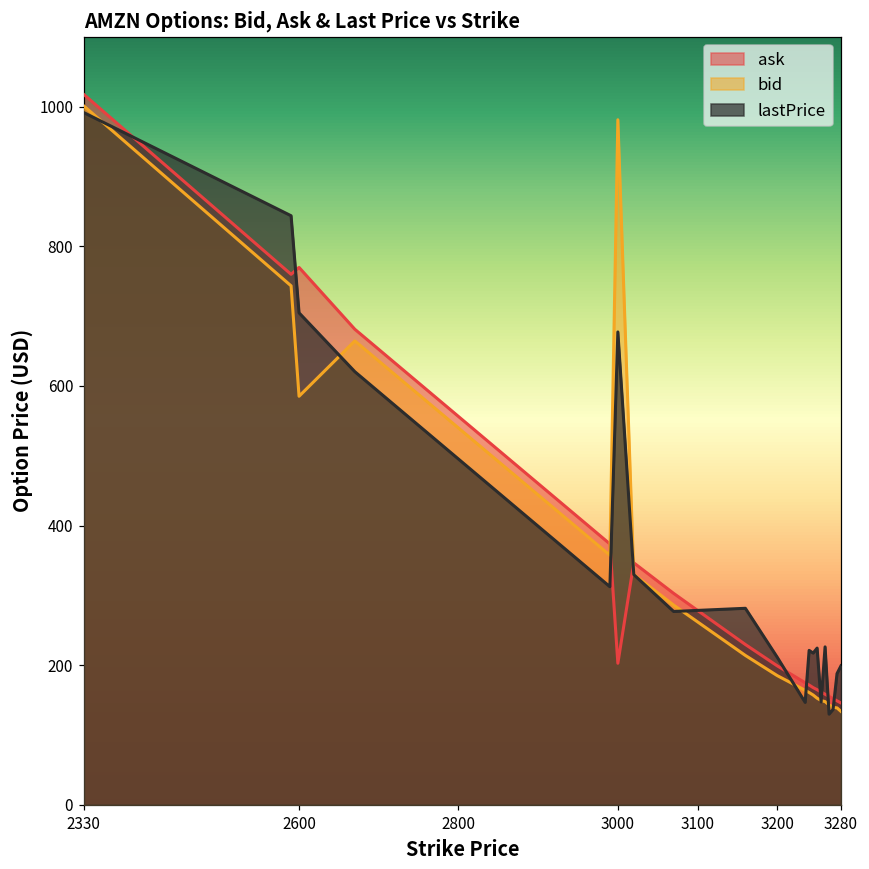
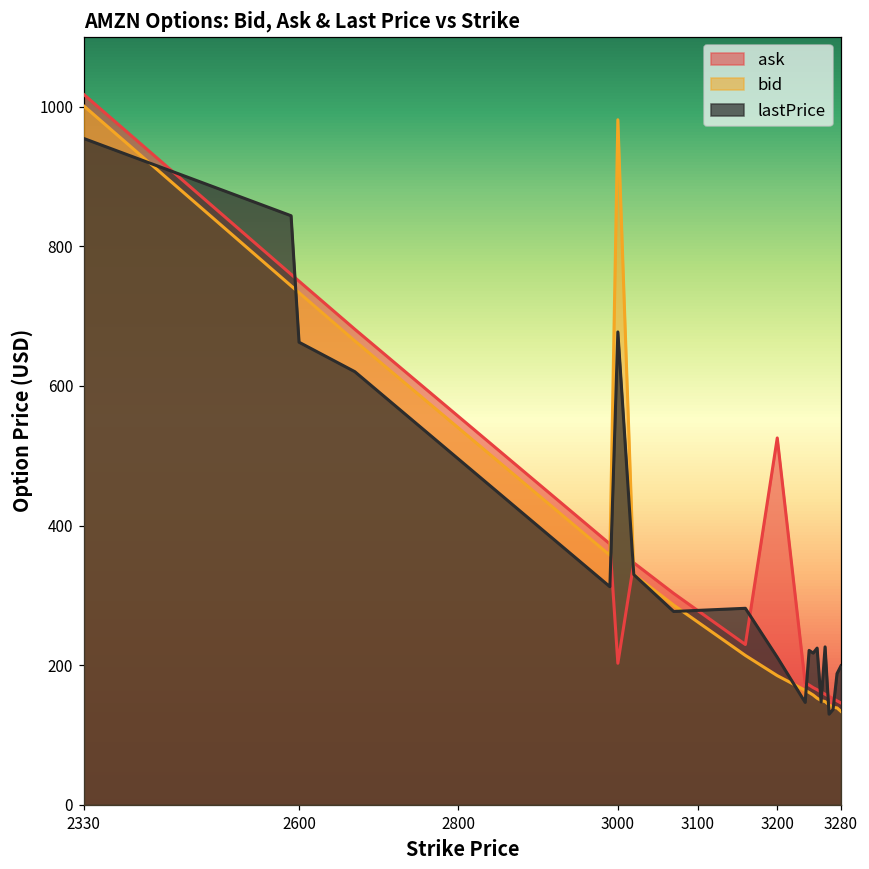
lastPrice, 2330: 990 -> 950
ask, 2600: 770 -> 750
bid, 2600: 590 -> 730
lastPrice, 2600: 700 -> 660
ask, 3200: 200 -> 530
